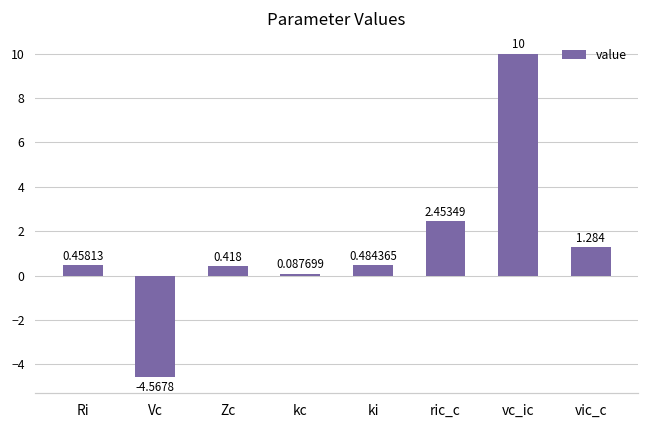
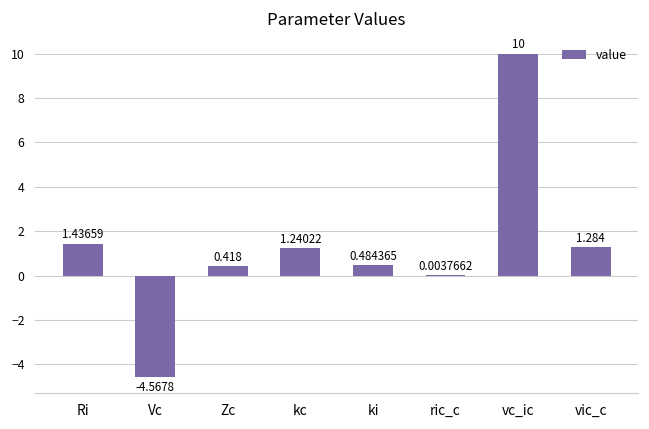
Ri: 0.45813 -> 1.43659
kc: 0.087699 -> 1.24022
ric_c: 2.45349 -> 0.0037662
